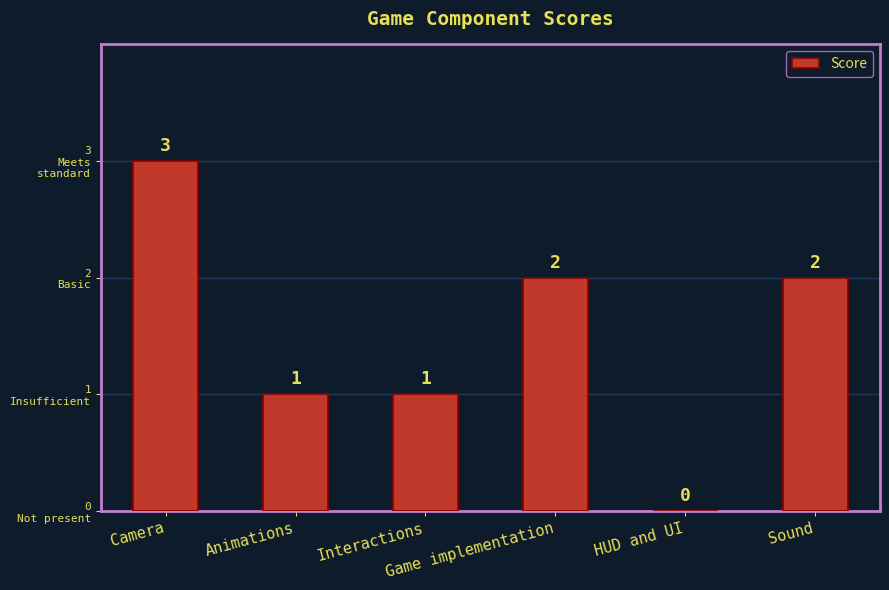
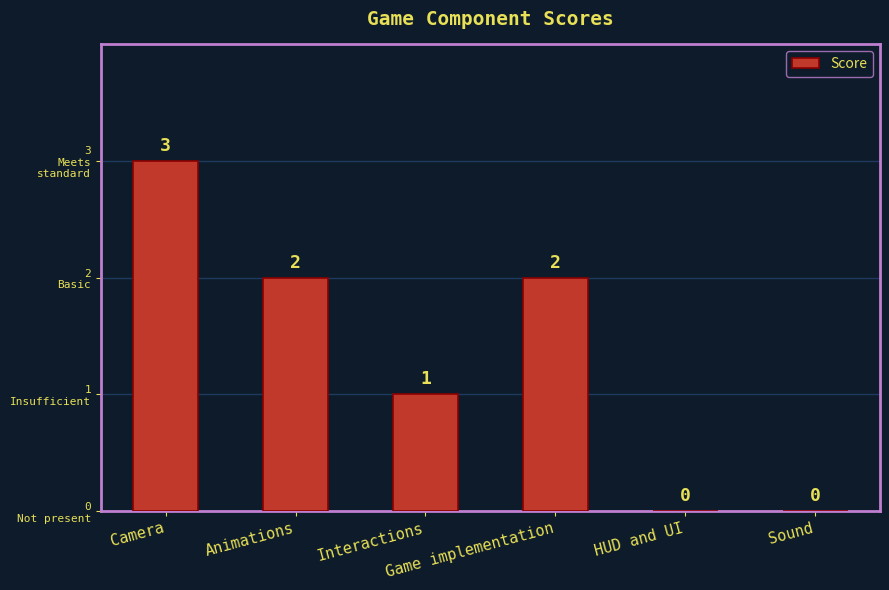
Animations: 1 -> 2
Sound: 2 -> 0
